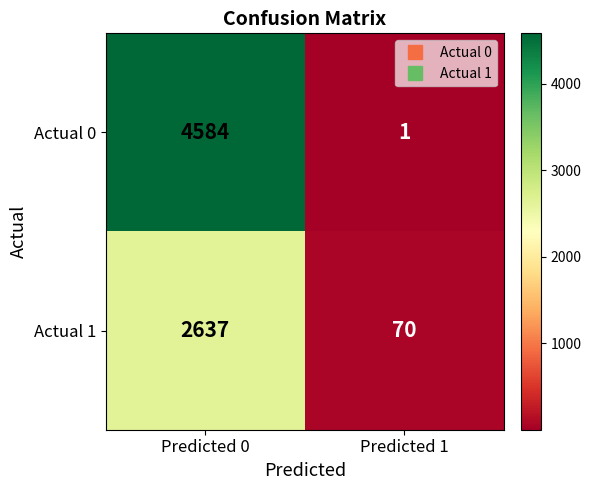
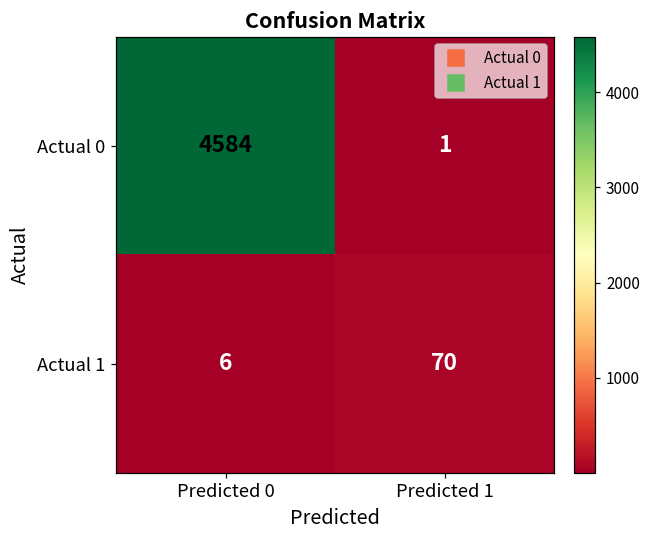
Actual 1, Predicted 0: 2637 -> 6
